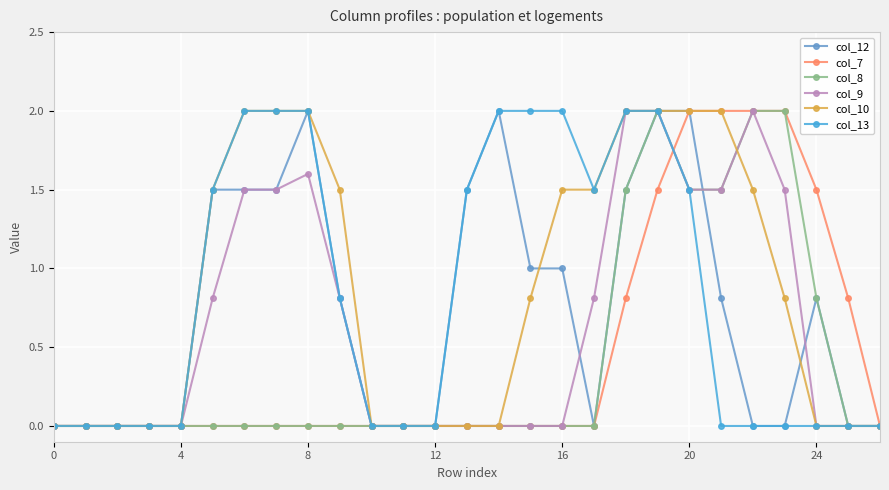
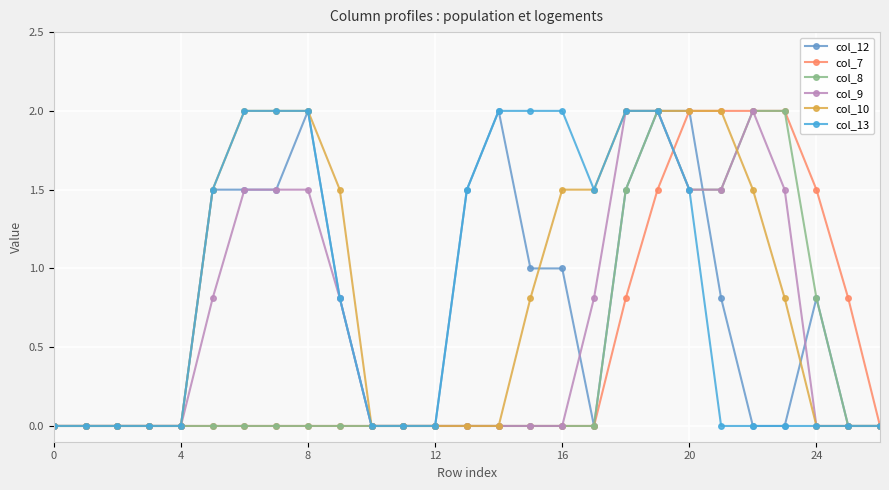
col_9, 8: 1.6 -> 1.5
